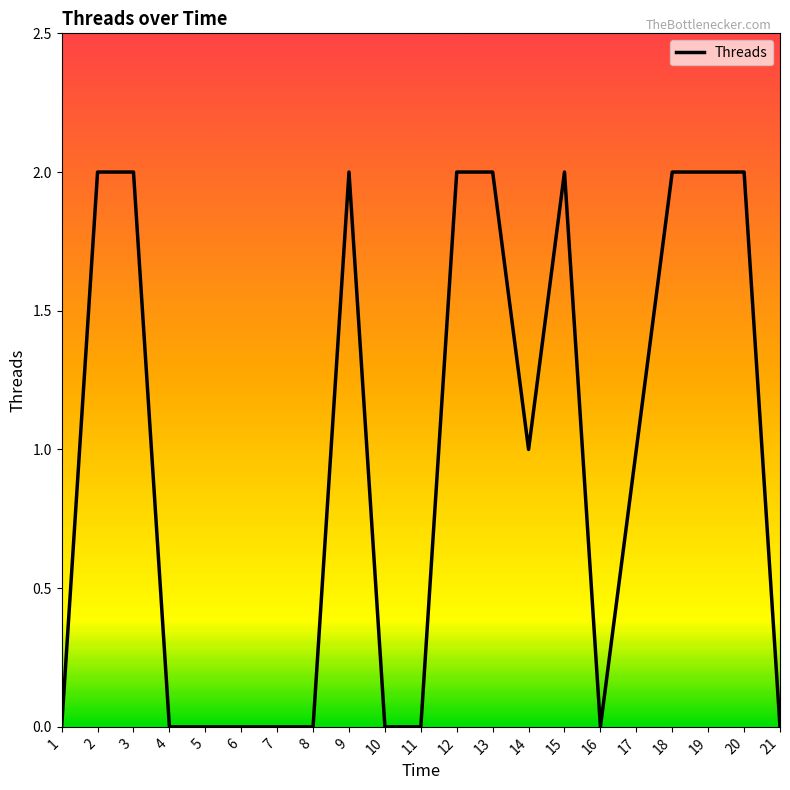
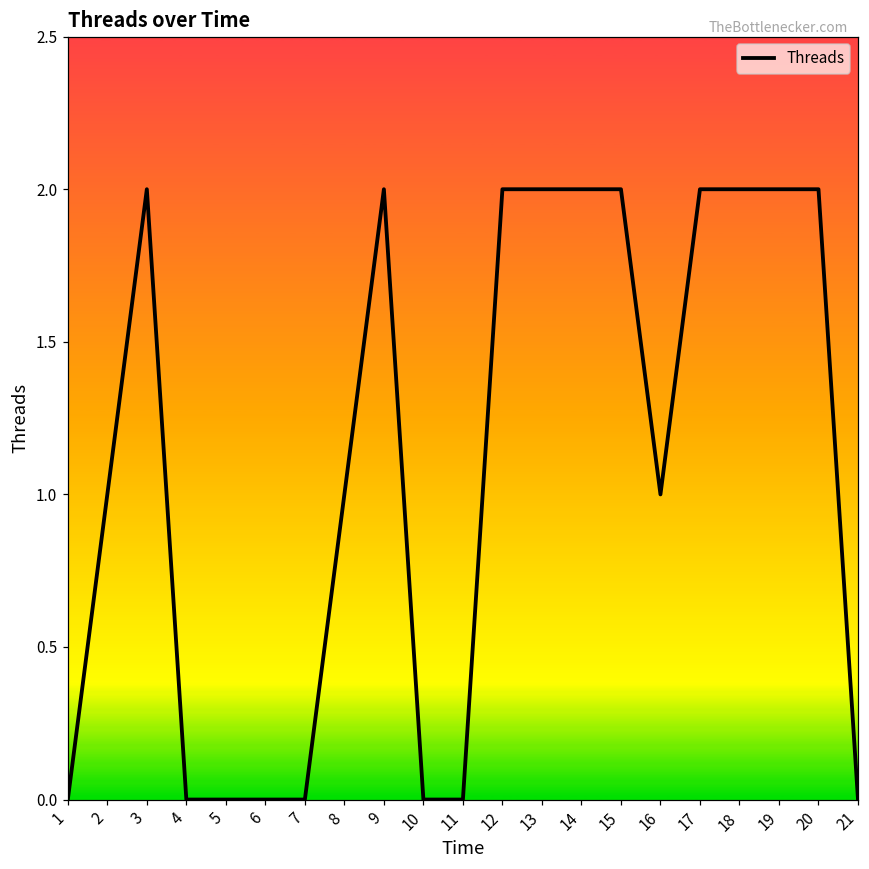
2: 2 -> 1
8: 0 -> 1
14: 1 -> 2
16: 0 -> 1
17: 1 -> 2
